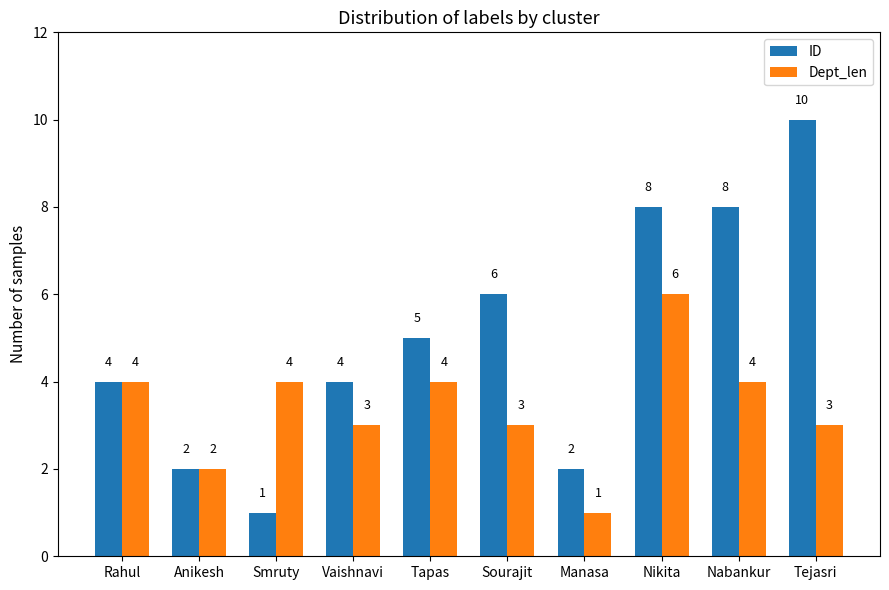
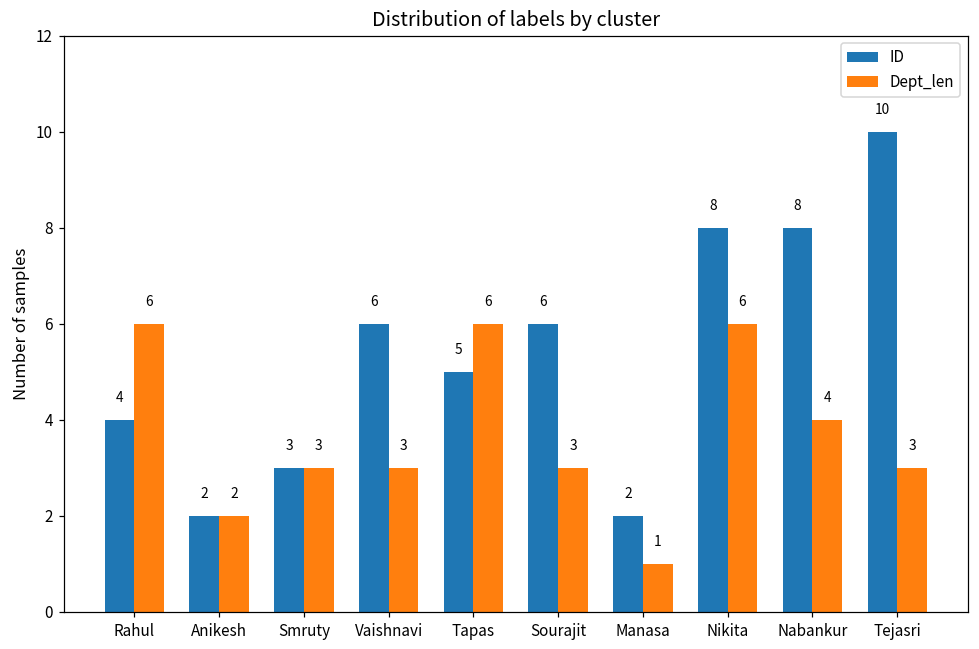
Dept_len, Rahul: 4 -> 6
ID, Smruty: 1 -> 3
Dept_len, Smruty: 4 -> 3
ID, Vaishnavi: 4 -> 6
Dept_len, Tapas: 4 -> 6
